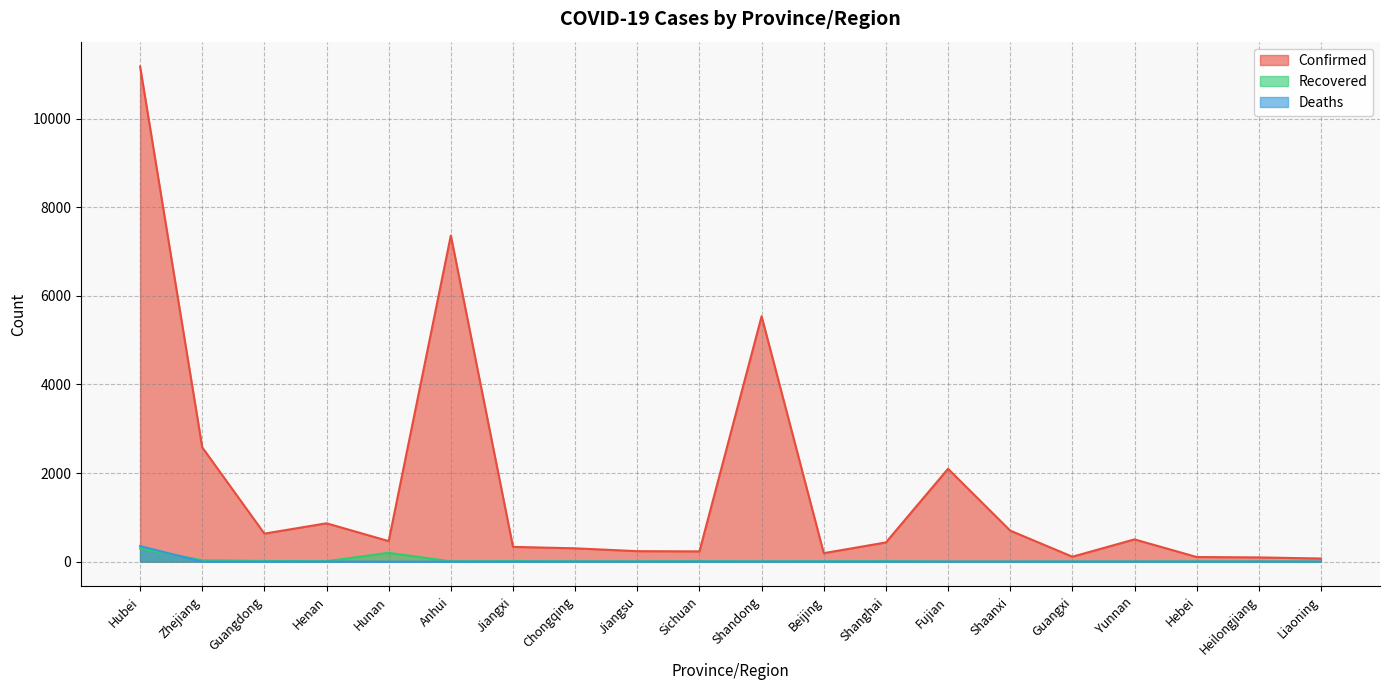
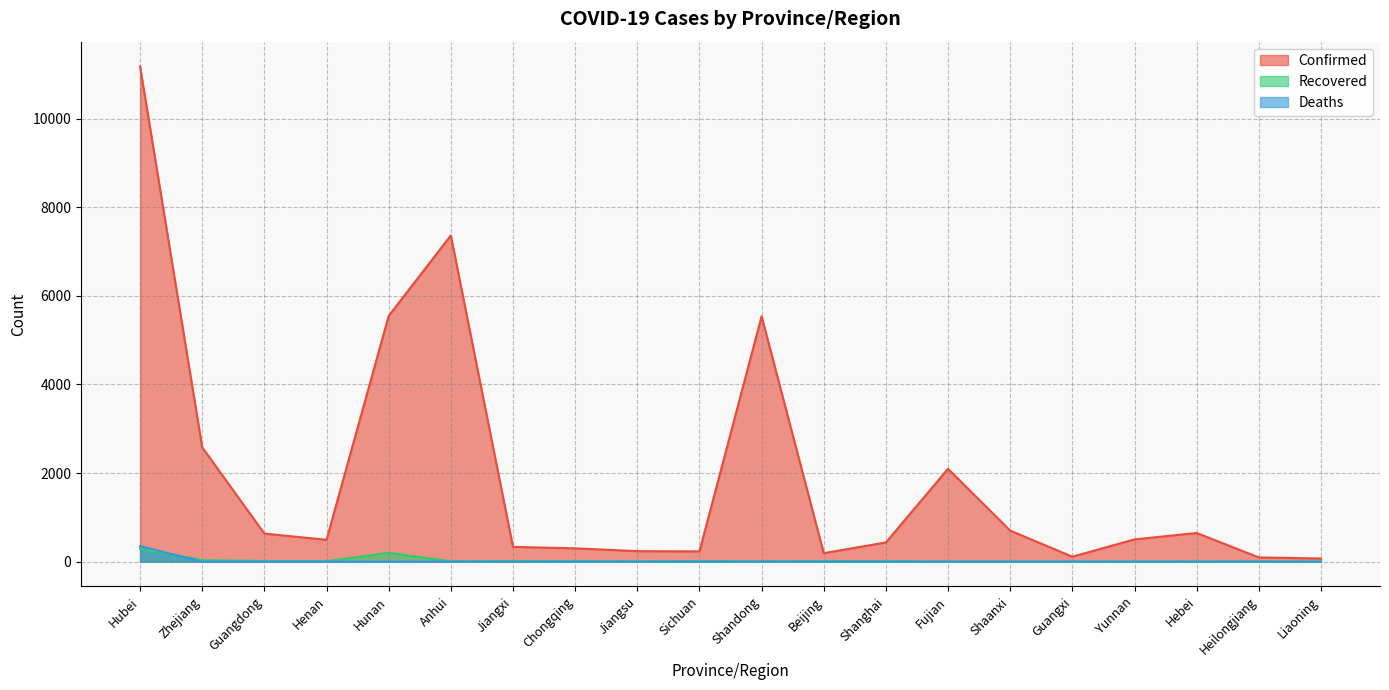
Confirmed, Henan: 900 -> 500
Confirmed, Hunan: 500 -> 5500
Confirmed, Hebei: 100 -> 600
